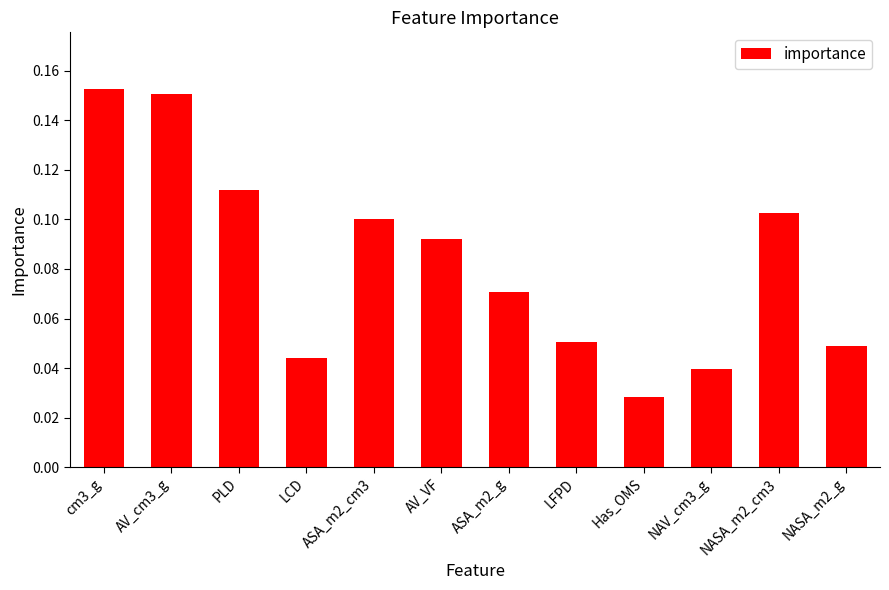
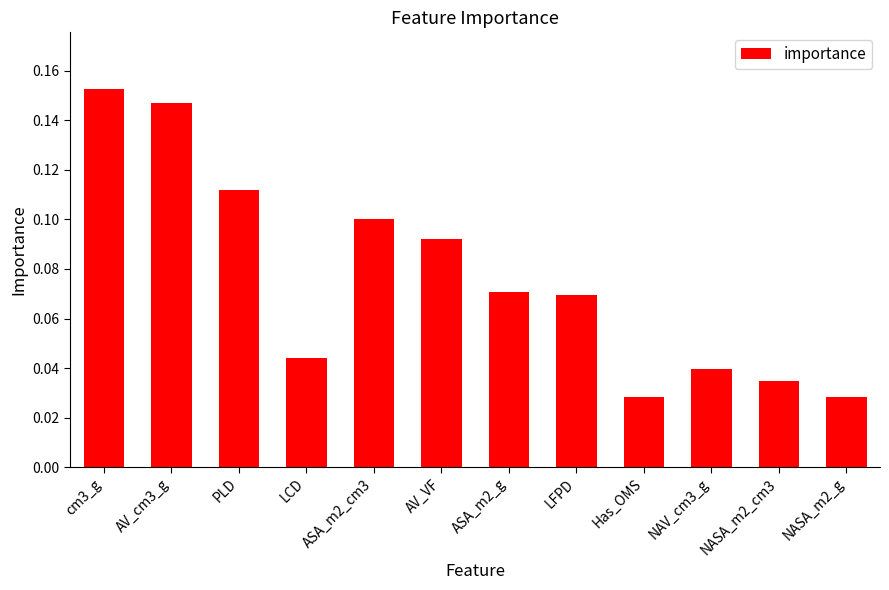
AV_cm3_g: 0.151 -> 0.147
LFPD: 0.051 -> 0.069
NASA_m2_cm3: 0.103 -> 0.035
NASA_m2_g: 0.049 -> 0.028
